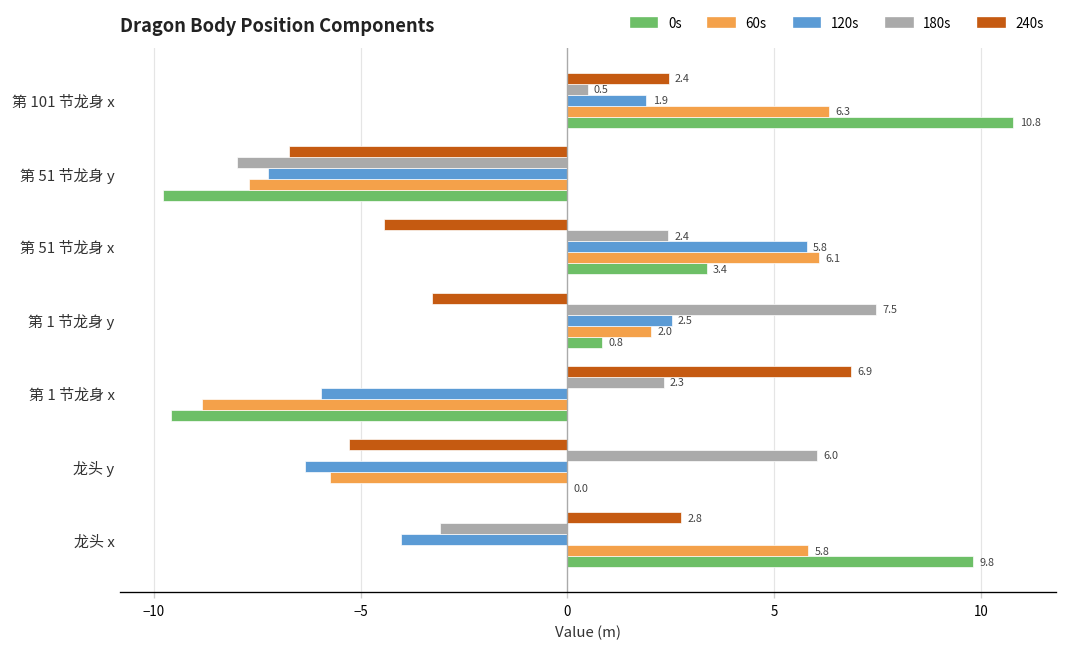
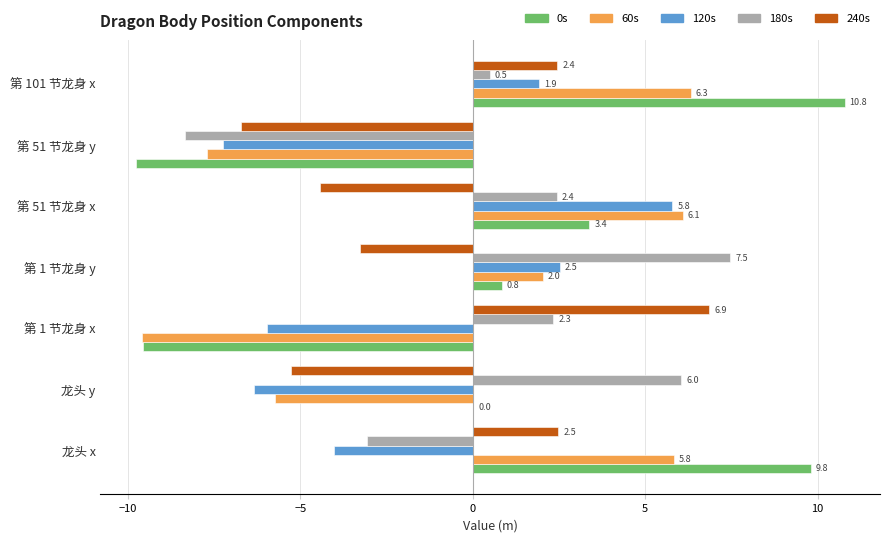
180s, 第 51 节龙身 y: -8.0 -> -8.3
60s, 第 1 节龙身 x: -8.8 -> -9.6
240s, 龙头 x: 2.8 -> 2.5
